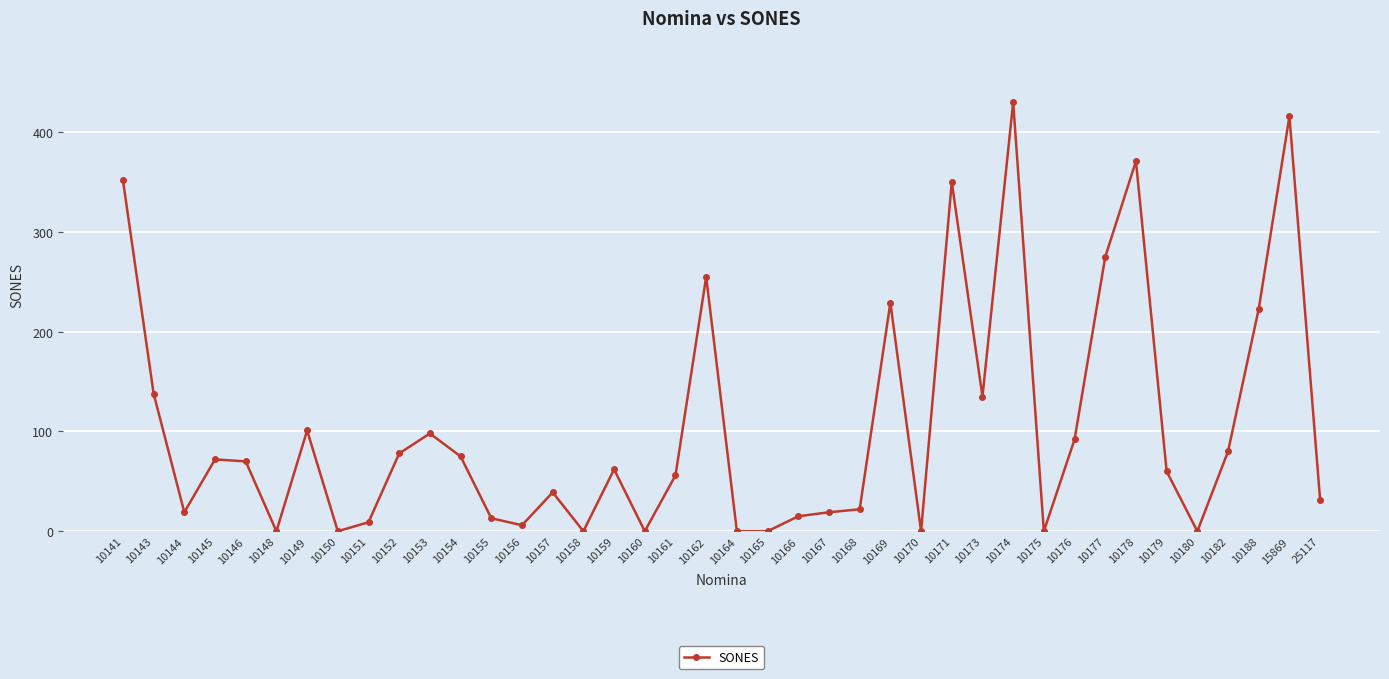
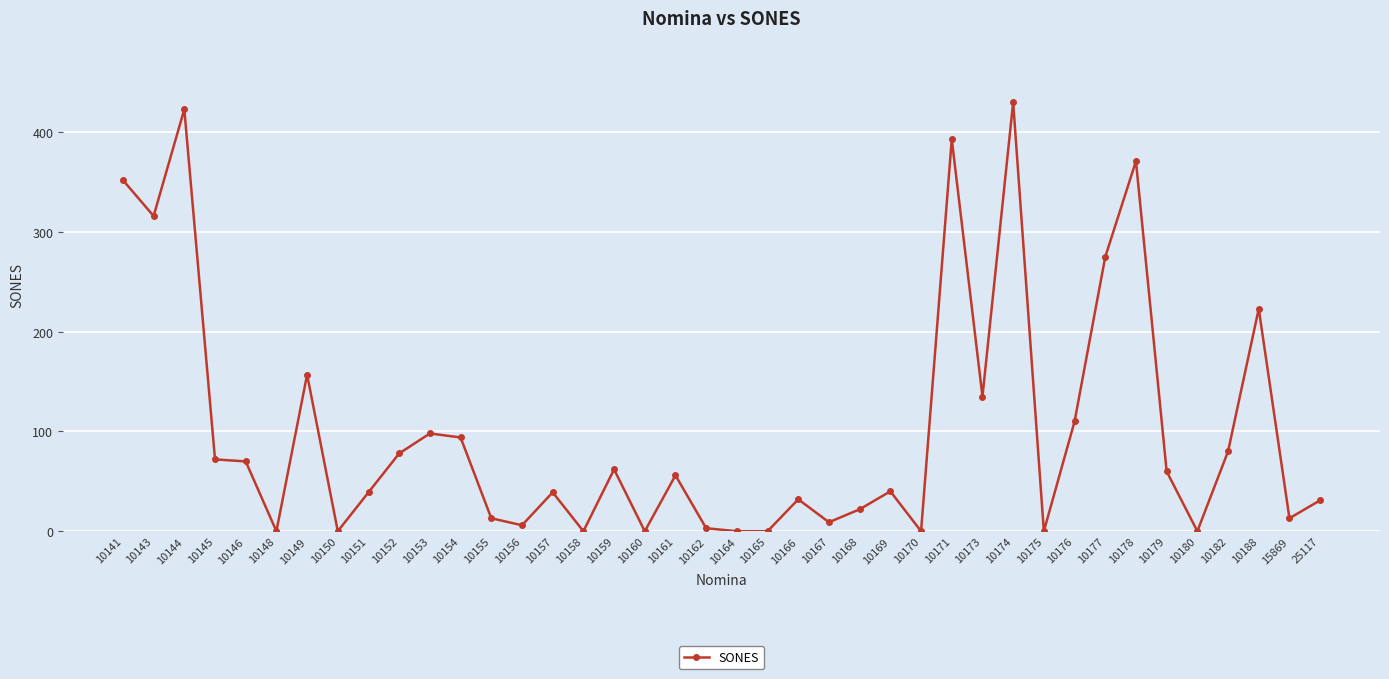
10143: 140 -> 320
10144: 20 -> 420
10149: 100 -> 160
10151: 10 -> 40
10154: 80 -> 90
10162: 260 -> 0
10166: 20 -> 30
10167: 20 -> 10
10169: 230 -> 40
10171: 350 -> 390
10176: 90 -> 110
15869: 420 -> 10
